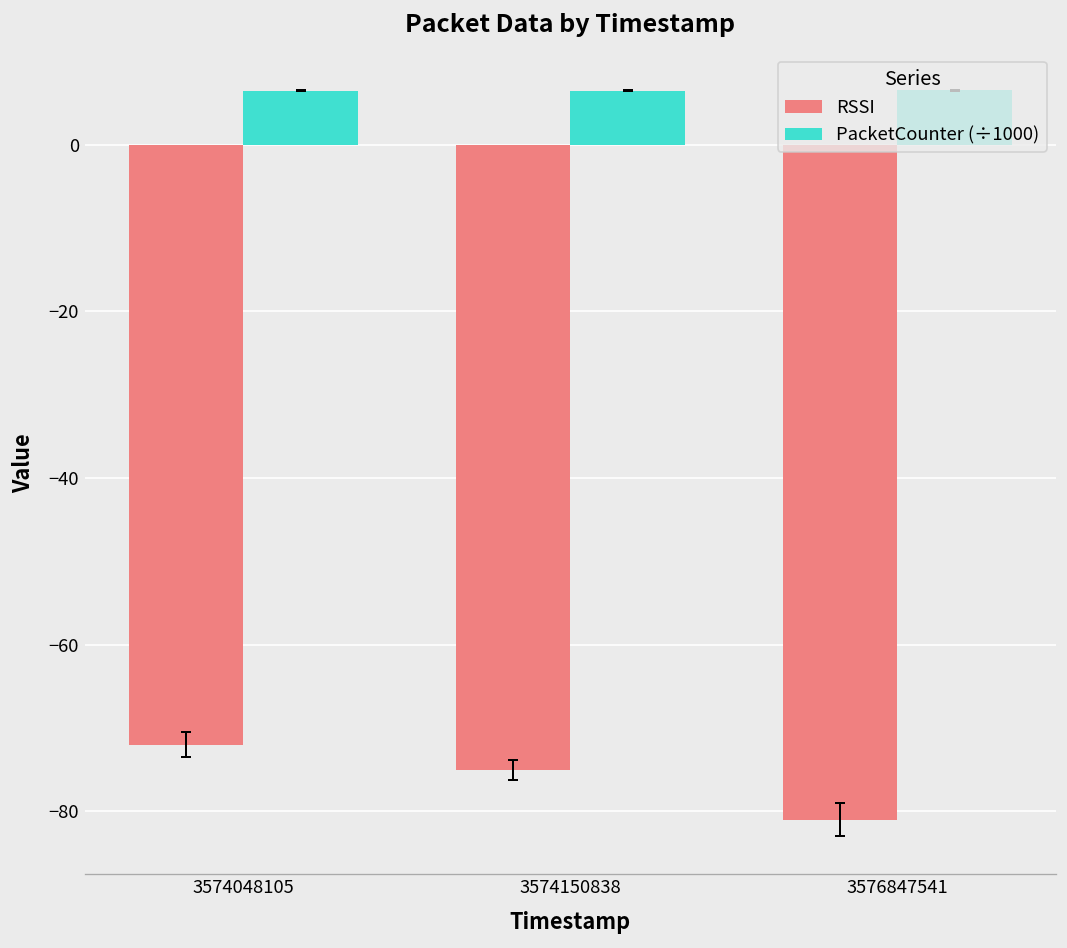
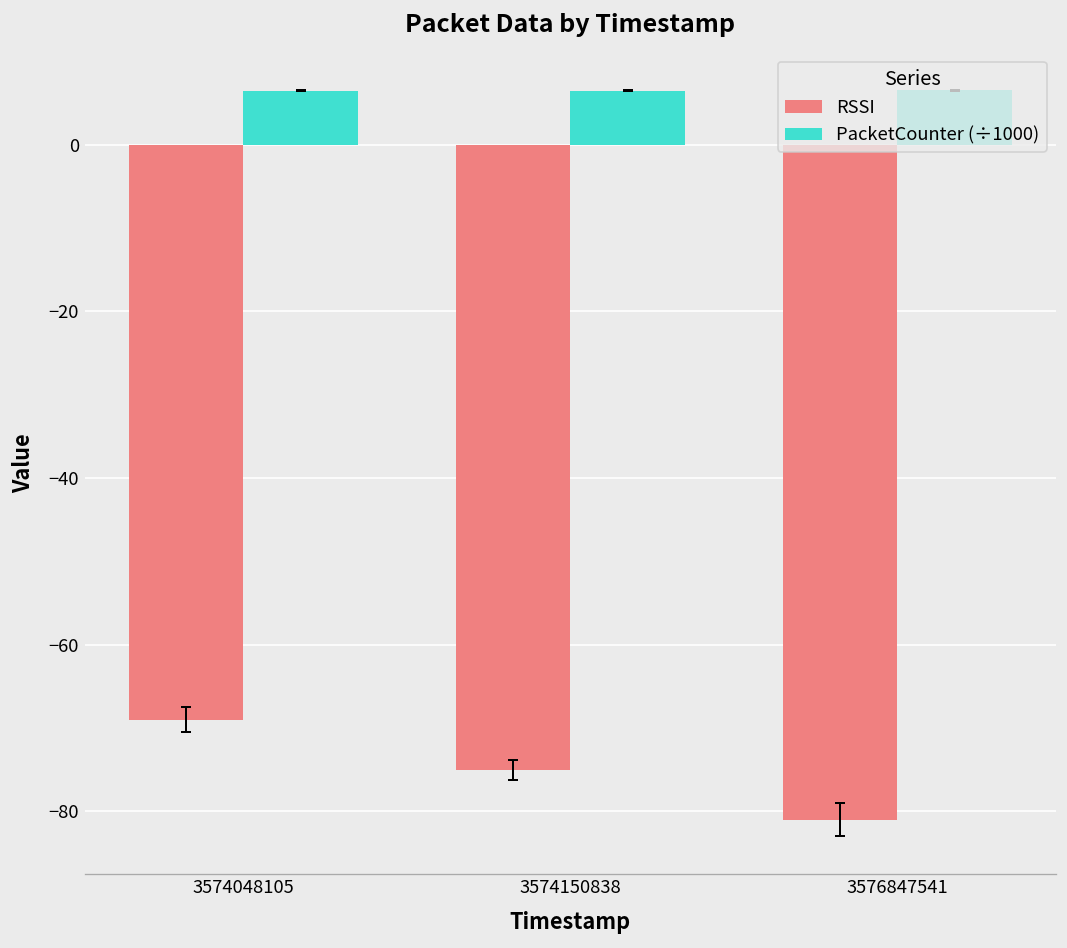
RSSI, 3574048105: -72 -> -69
